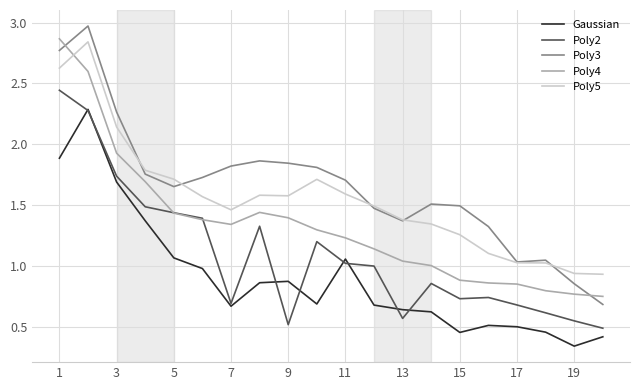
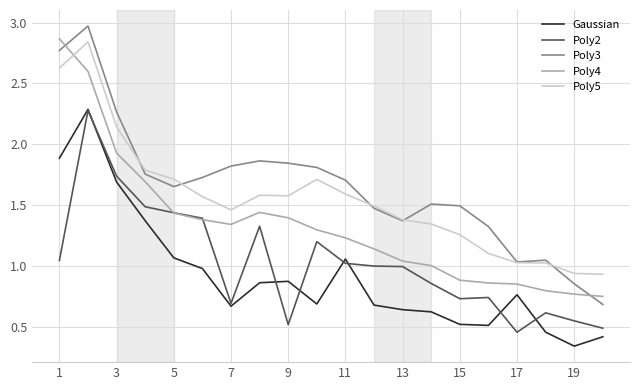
Poly2, 1: 2.44 -> 1.05
Poly2, 13: 0.57 -> 1.00
Gaussian, 15: 0.46 -> 0.52
Gaussian, 17: 0.50 -> 0.76
Poly2, 17: 0.68 -> 0.46
